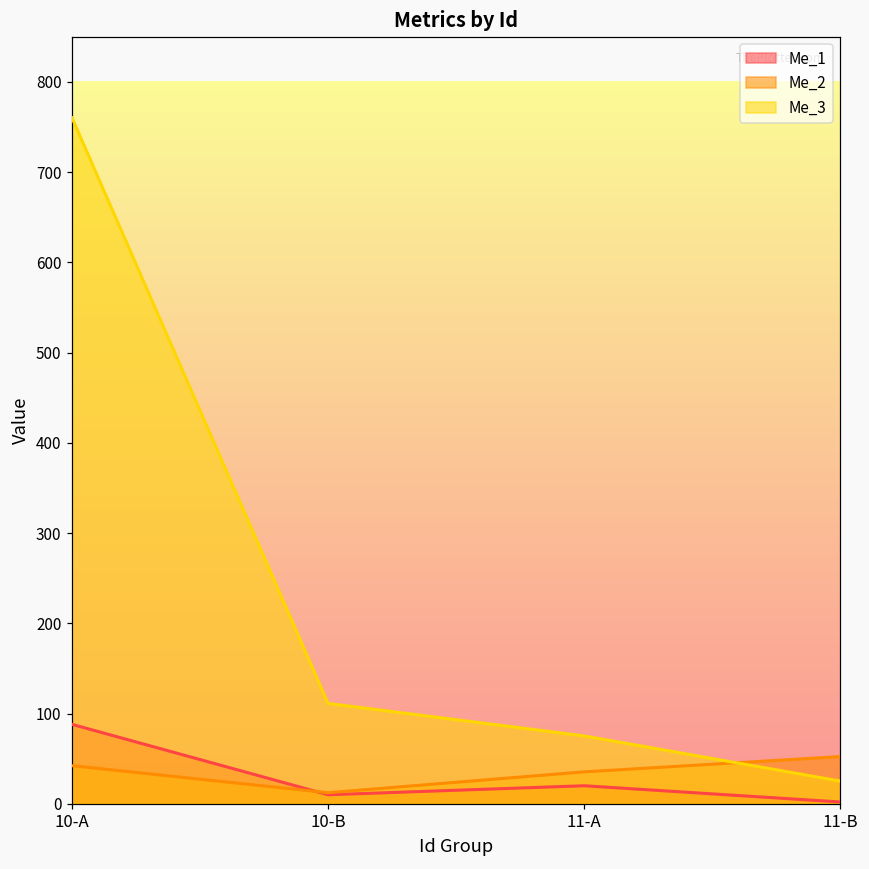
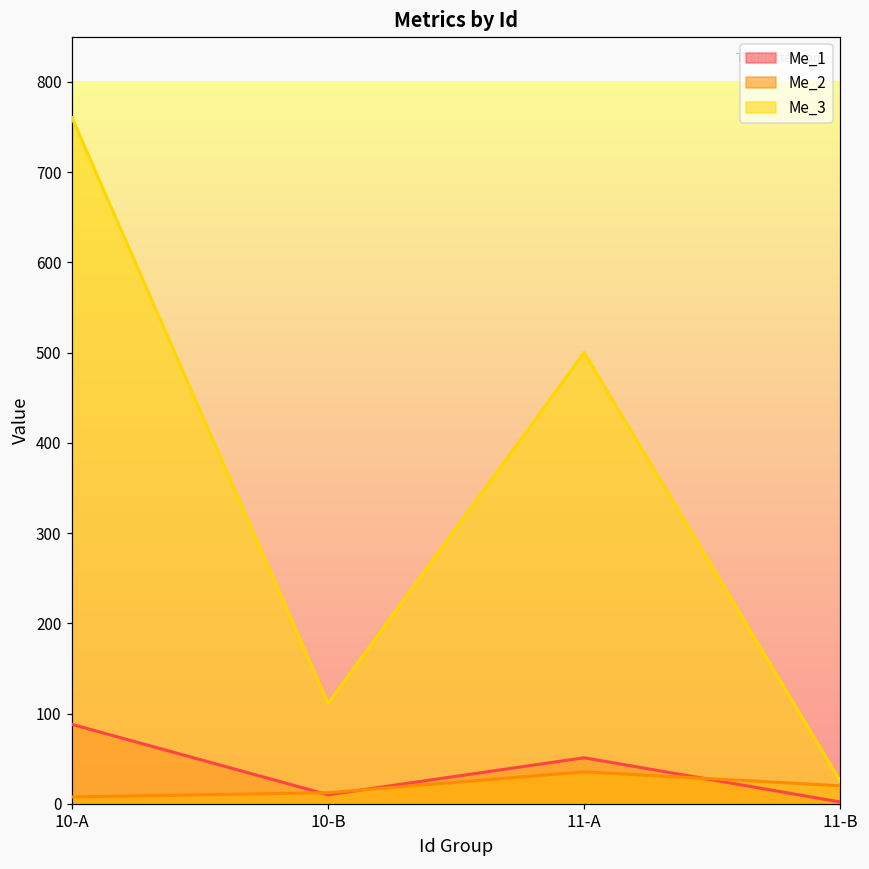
Me_2, 10-A: 40 -> 10
Me_1, 11-A: 20 -> 50
Me_3, 11-A: 80 -> 500
Me_2, 11-B: 50 -> 20
